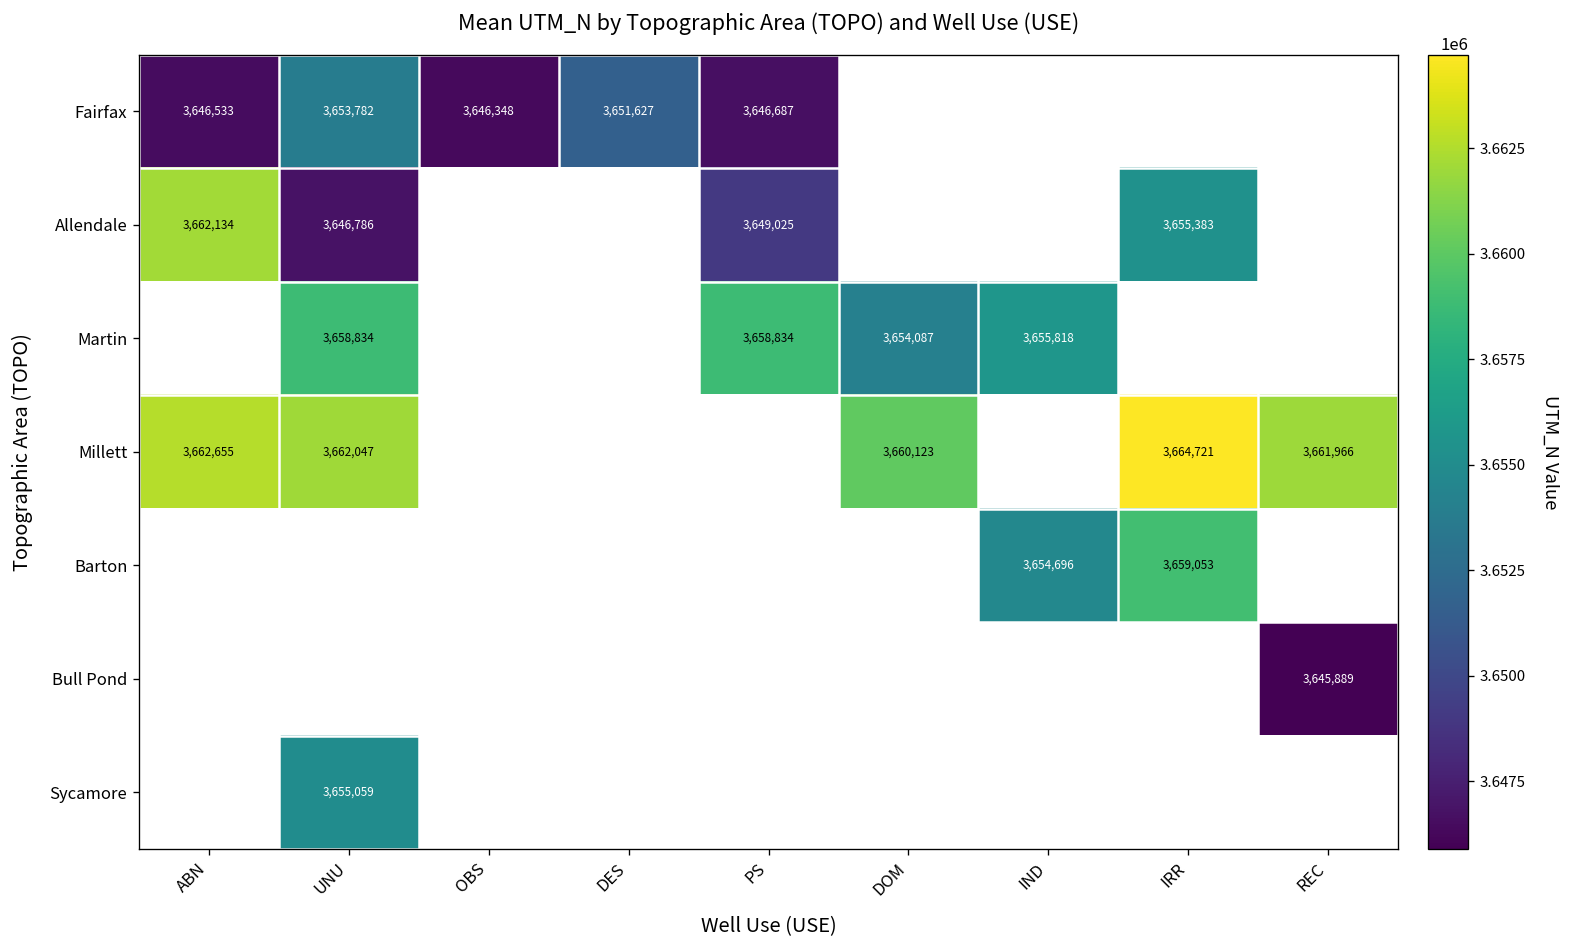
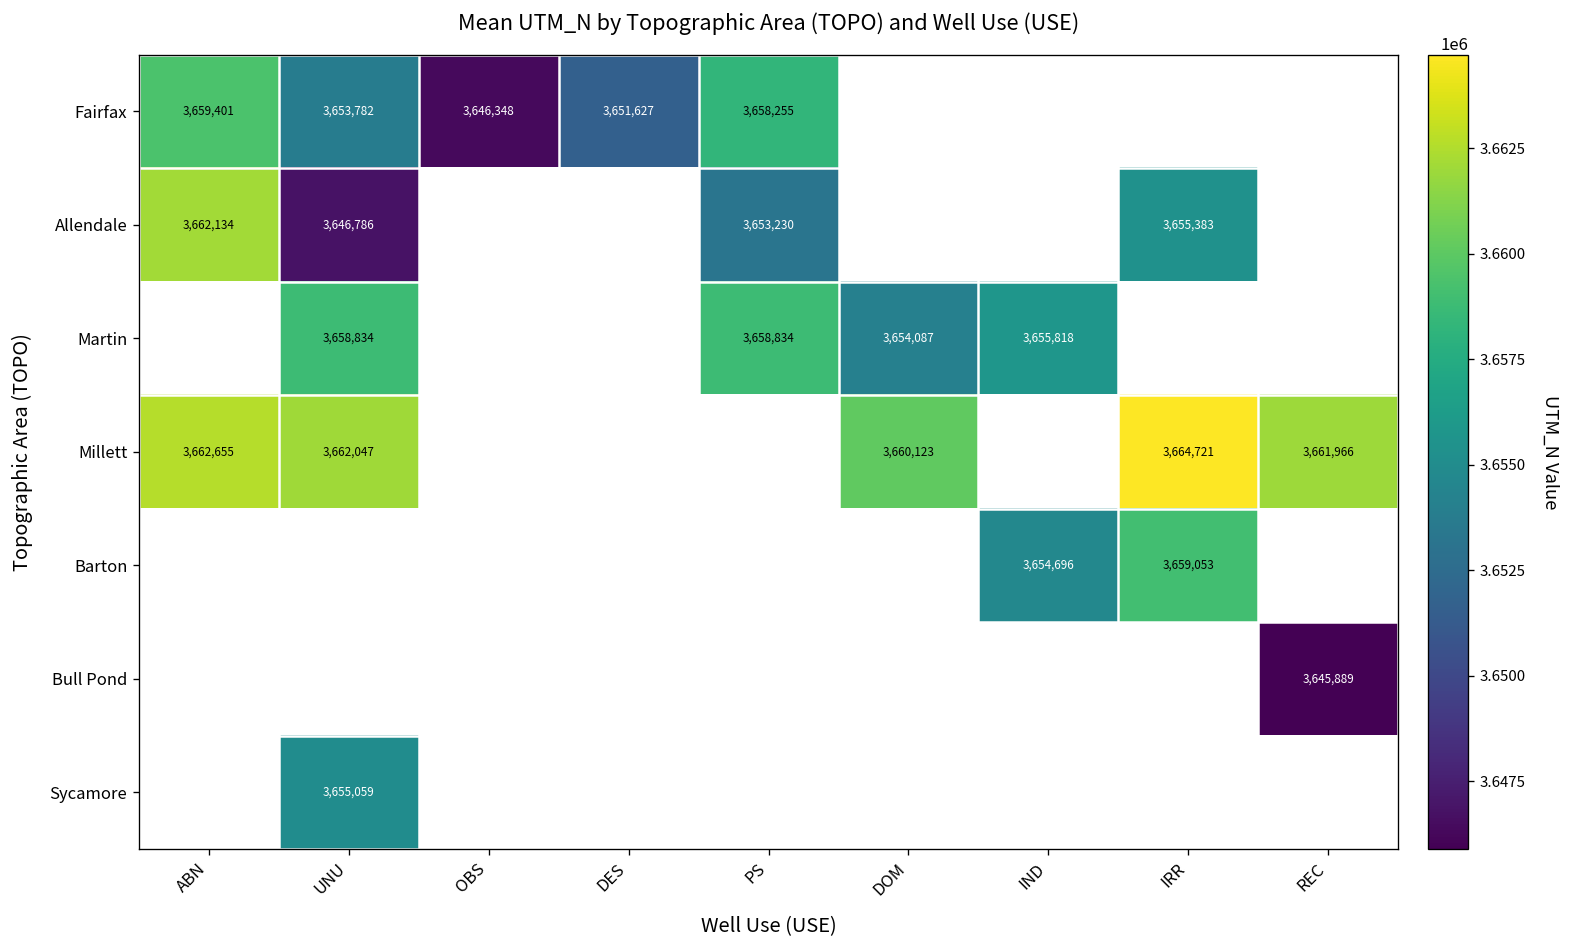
Fairfax, ABN: 3,646,533 -> 3,659,401
Fairfax, PS: 3,646,687 -> 3,658,255
Allendale, PS: 3,649,025 -> 3,653,230
